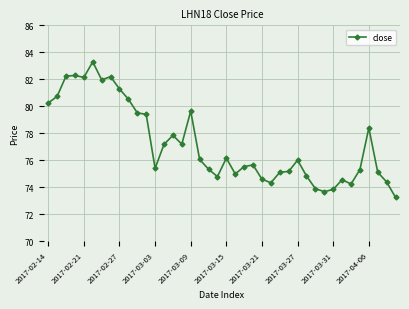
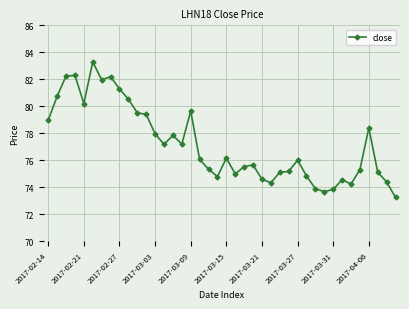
2017-02-14: 80.2 -> 79.0
2017-02-21: 82.1 -> 80.2
2017-03-03: 75.4 -> 78.0
